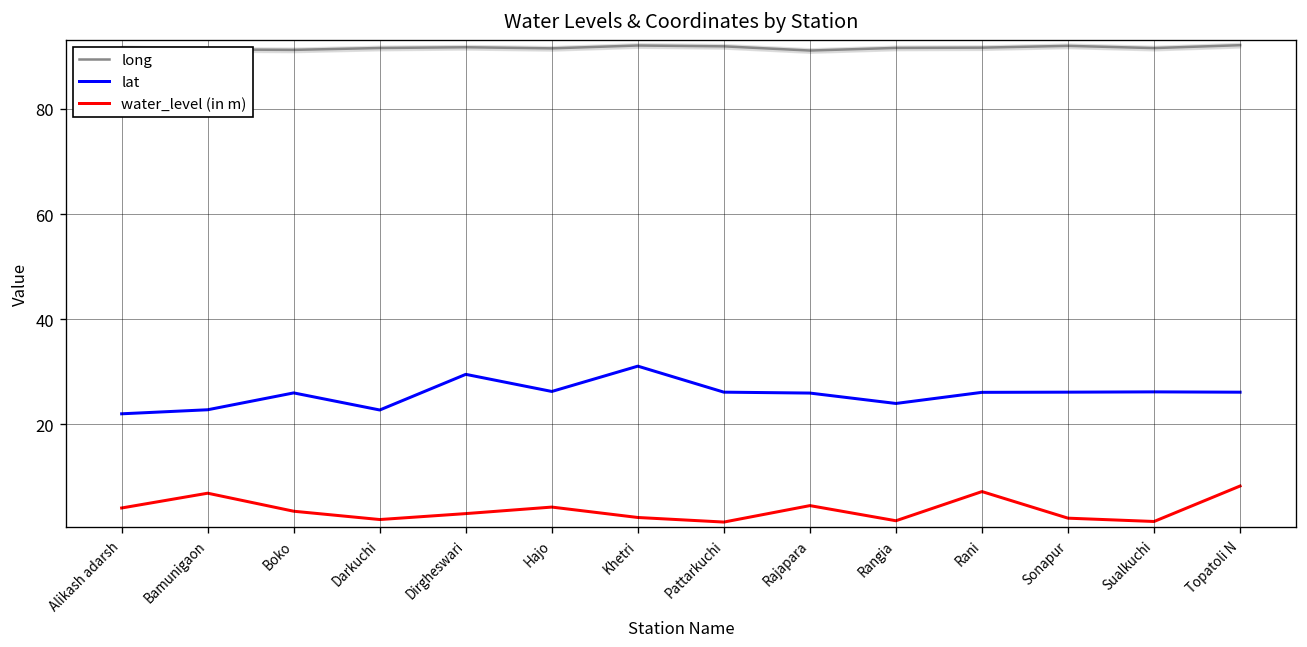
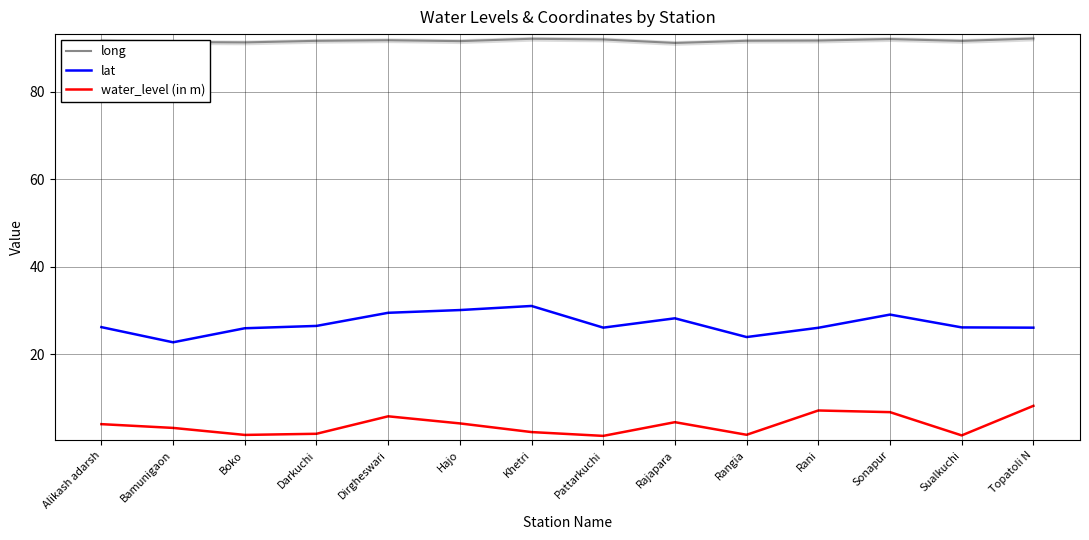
lat, Alikash adarsh: 22 -> 26
water_level (in m), Bamunigaon: 7 -> 3
water_level (in m), Boko: 3 -> 2
lat, Darkuchi: 23 -> 27
water_level (in m), Dirgheswari: 3 -> 6
lat, Hajo: 26 -> 30
lat, Rajapara: 26 -> 28
lat, Sonapur: 26 -> 29
water_level (in m), Sonapur: 2 -> 7
